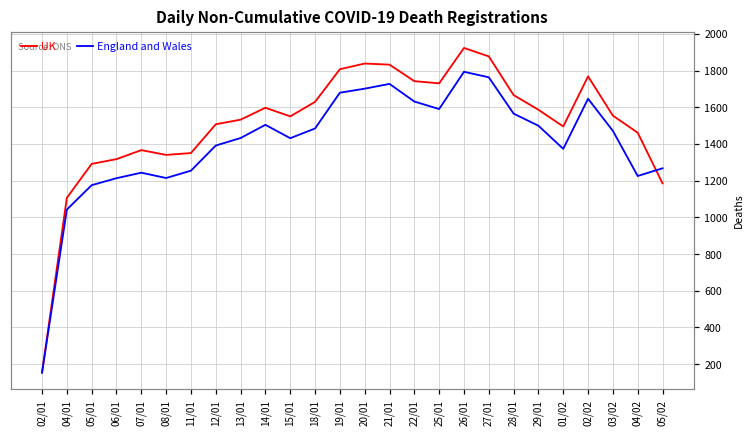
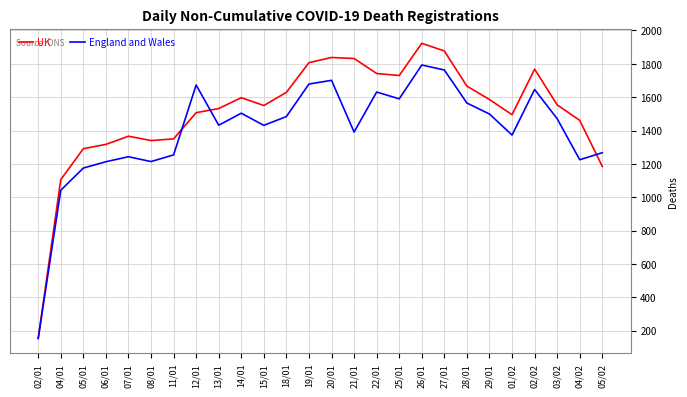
England and Wales, 12/01: 1390 -> 1670
England and Wales, 21/01: 1730 -> 1390
